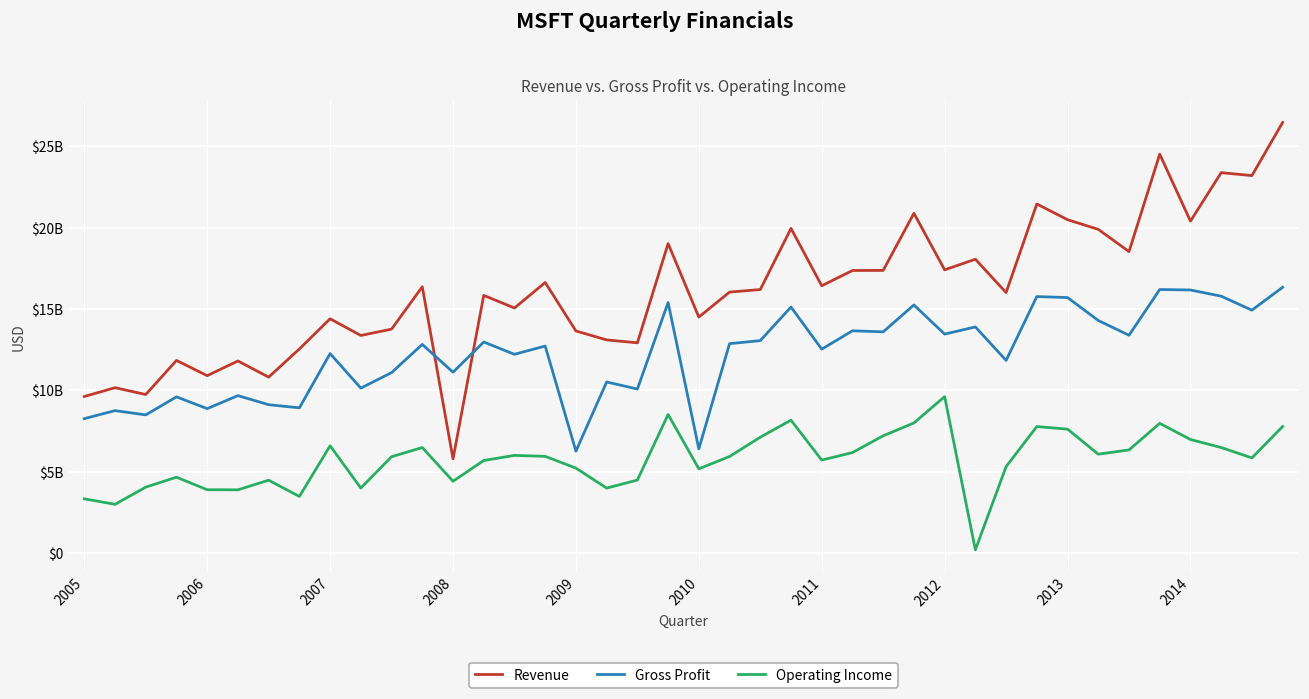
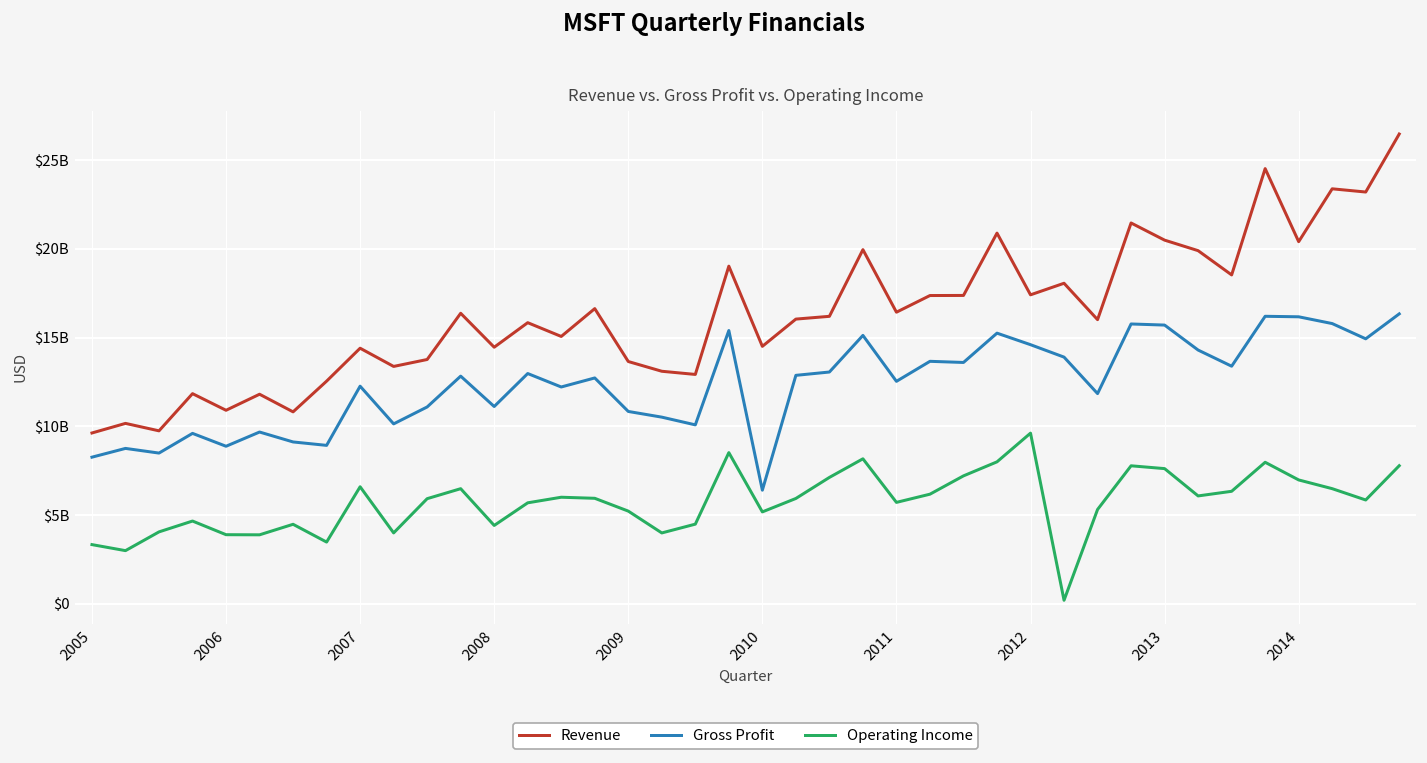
Revenue, 2008: $5800000000 -> $14500000000
Gross Profit, 2009: $6300000000 -> $10800000000
Gross Profit, 2012: $13500000000 -> $14600000000
